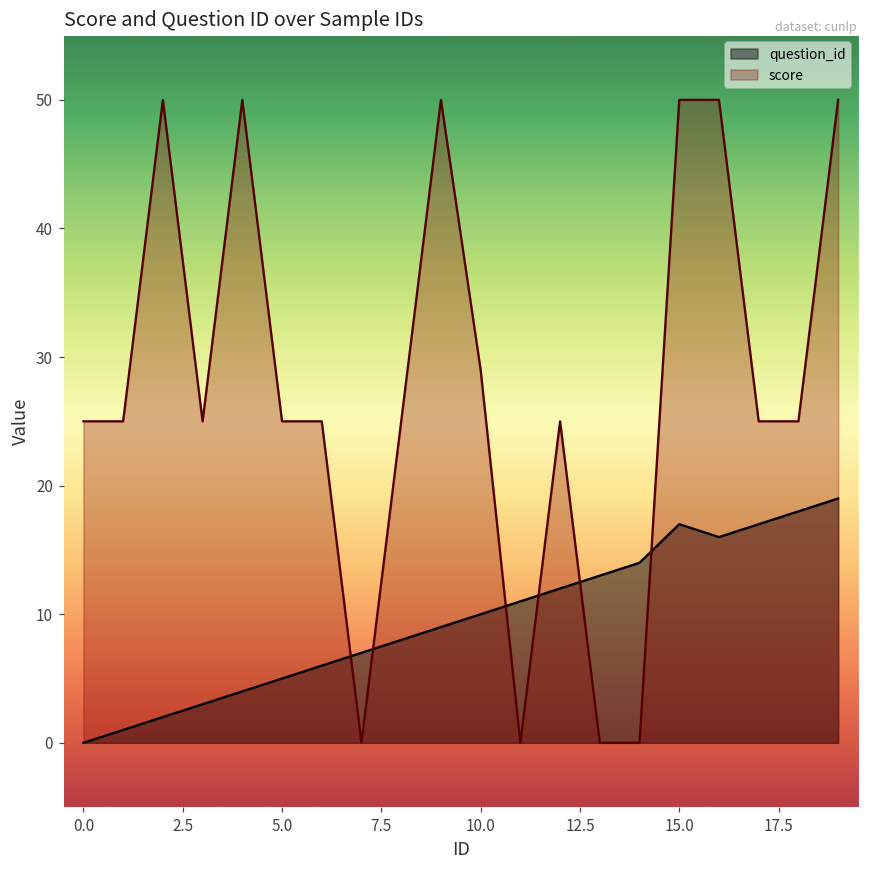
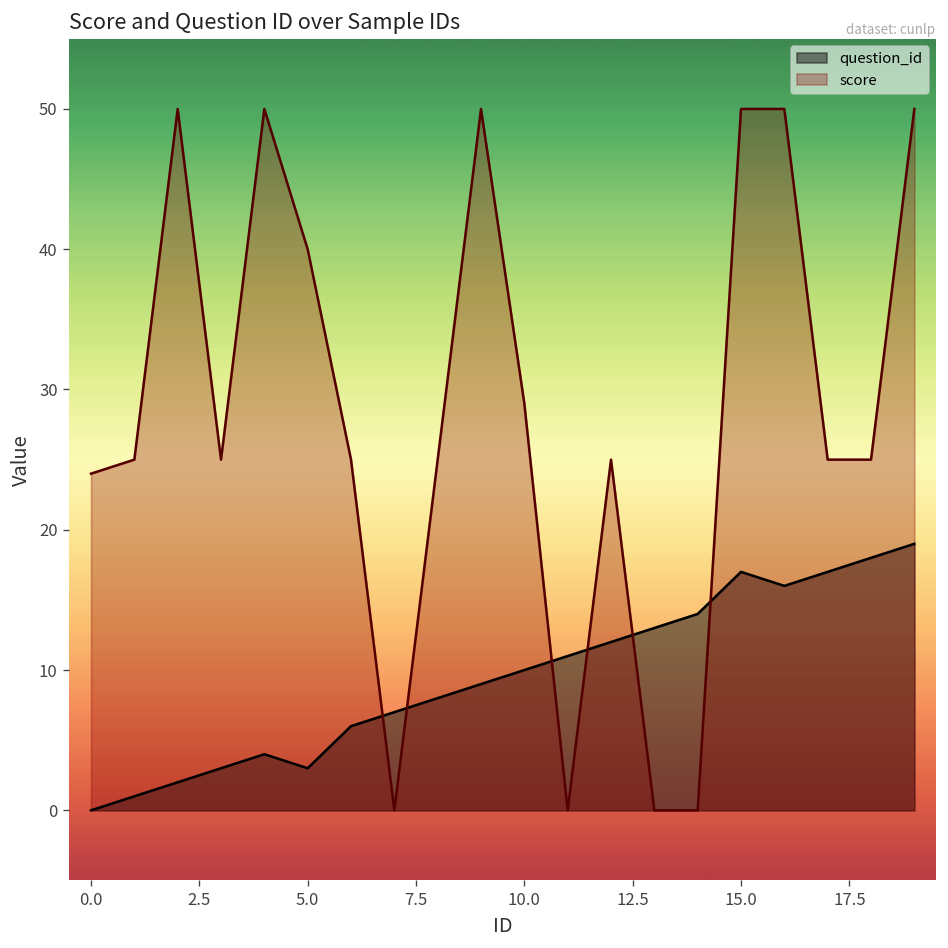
score, 0.0: 25 -> 24
question_id, 5.0: 5 -> 3
score, 5.0: 25 -> 40
